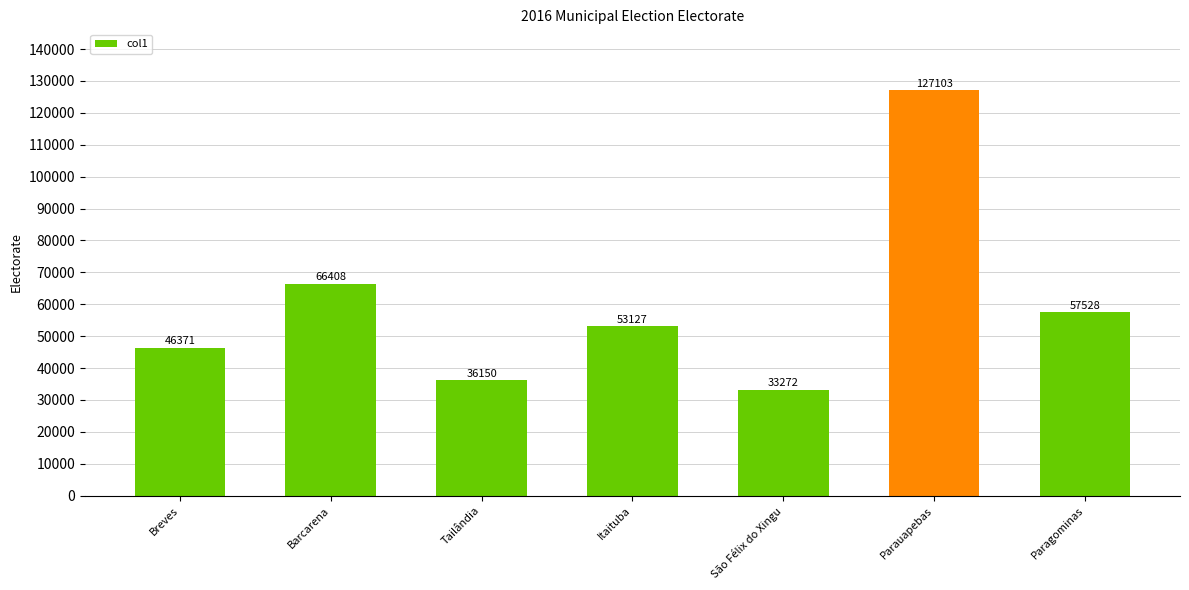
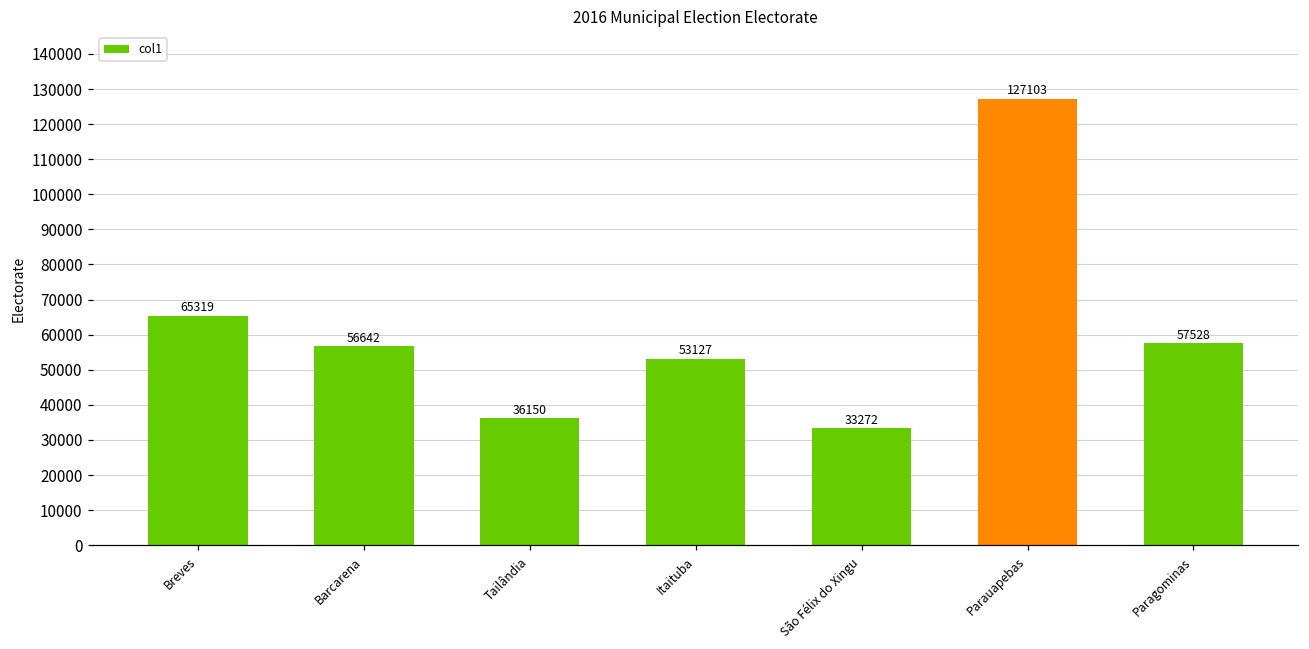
Breves: 46371 -> 65319
Barcarena: 66408 -> 56642
